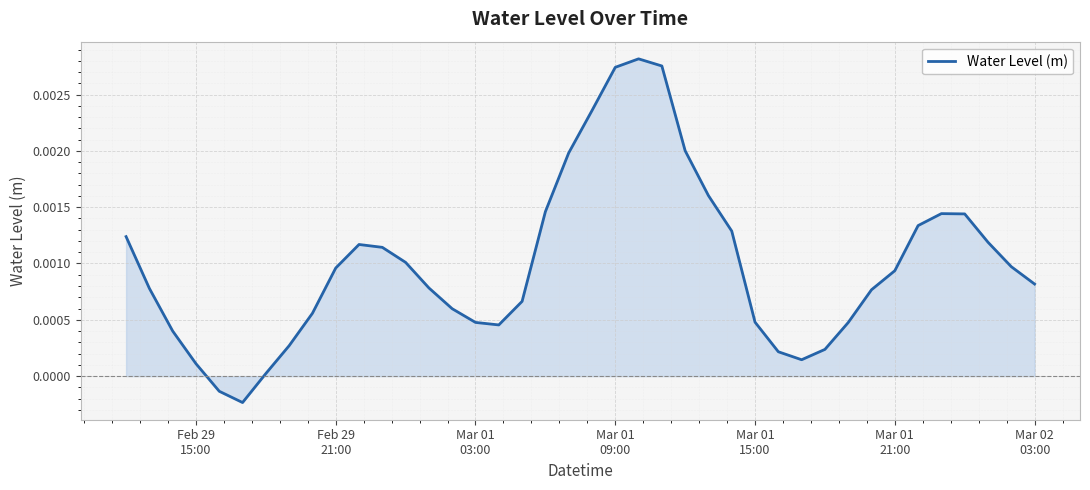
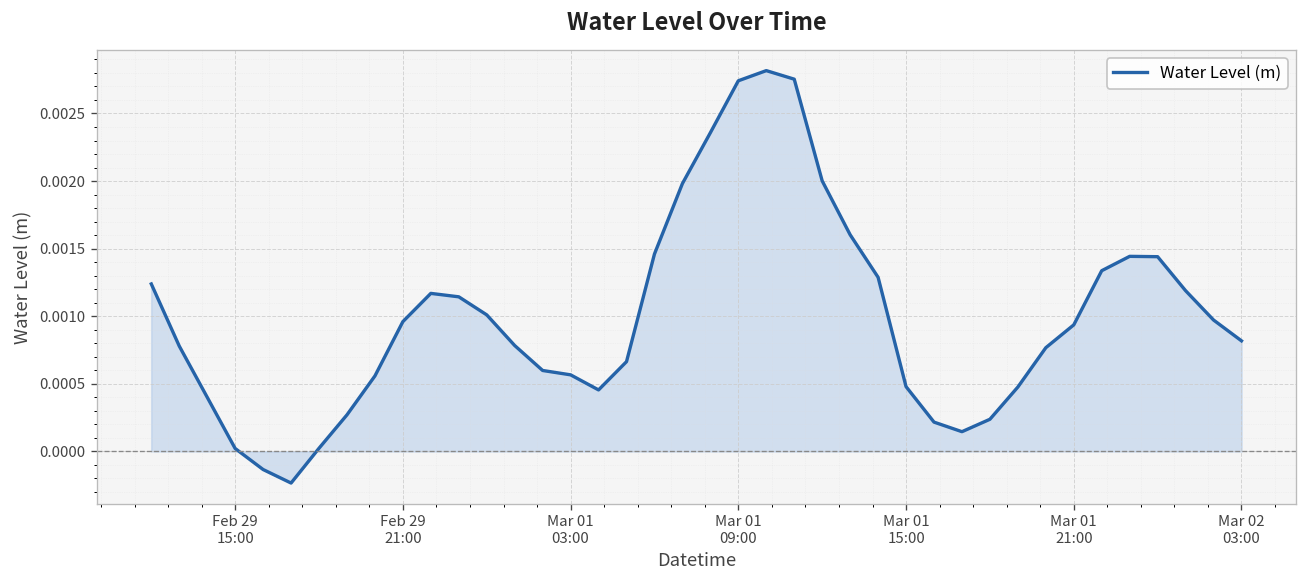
Water Level (m), Feb 29 15:00: 0.00011 -> 0.00002
Water Level (m), Mar 01 03:00: 0.00048 -> 0.00057
